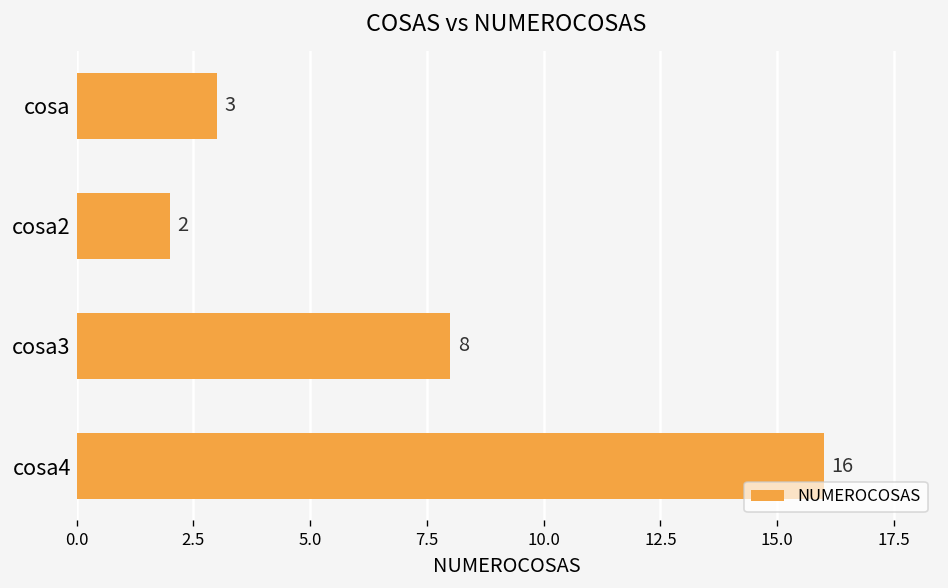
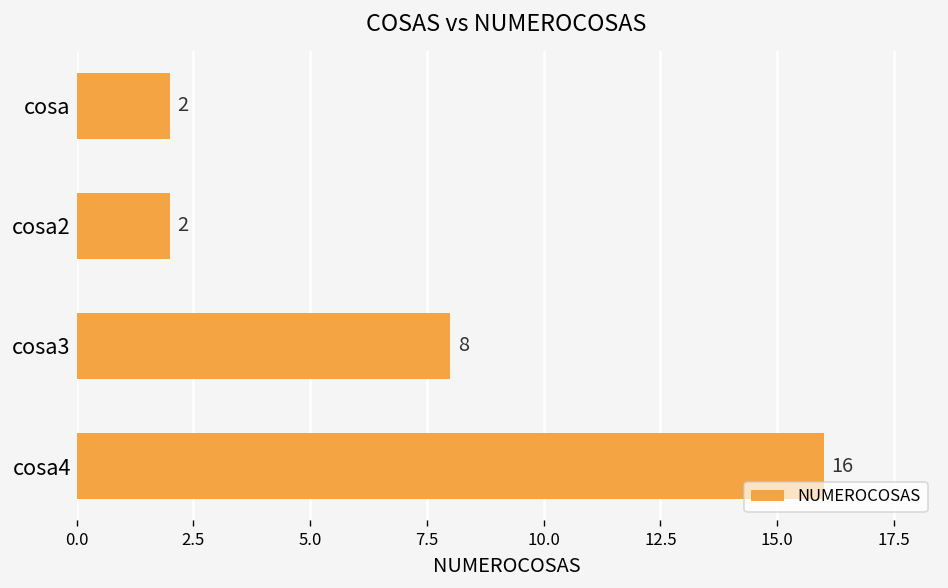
cosa: 3 -> 2
